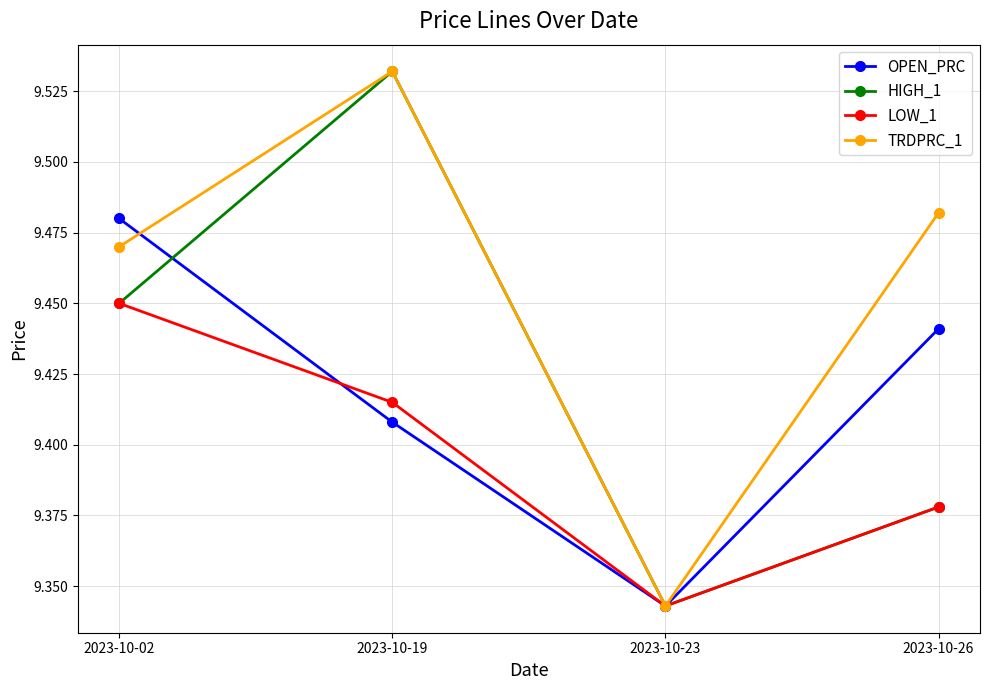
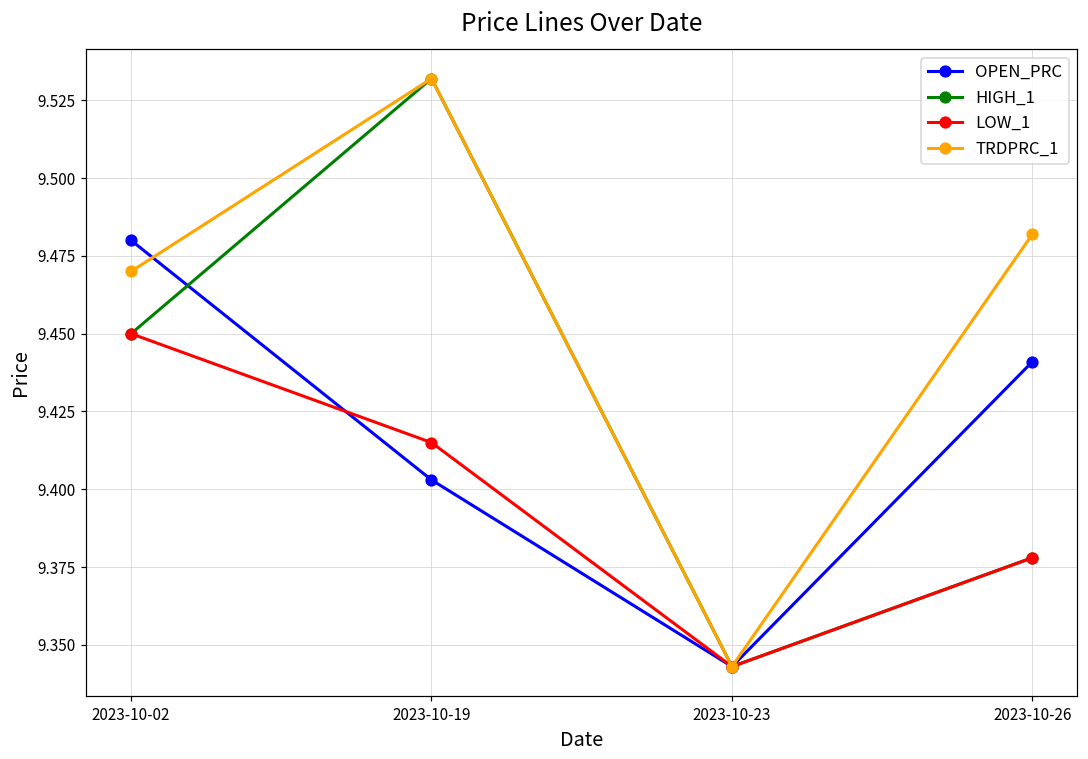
OPEN_PRC, 2023-10-19: 9.408 -> 9.403
